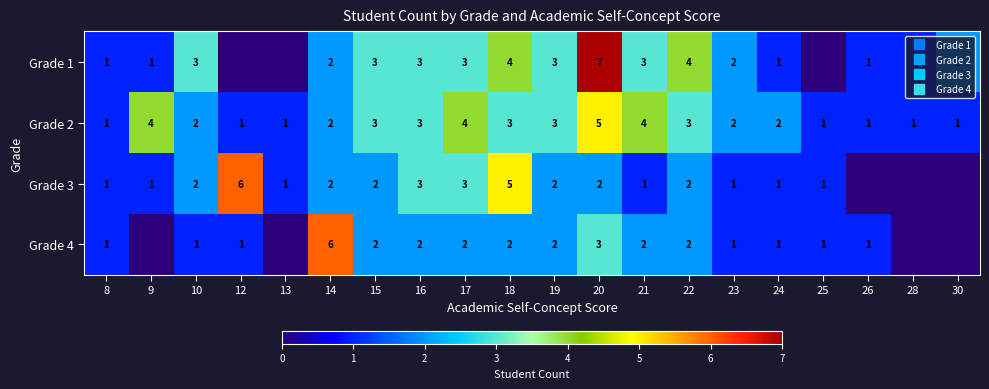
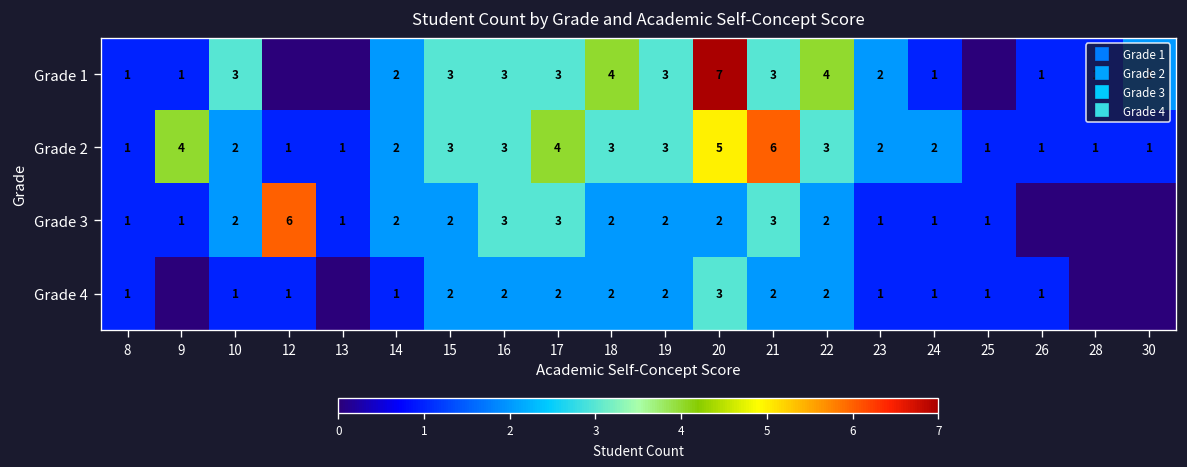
Grade 2, 21: 4 -> 6
Grade 3, 18: 5 -> 2
Grade 3, 21: 1 -> 3
Grade 4, 14: 6 -> 1
